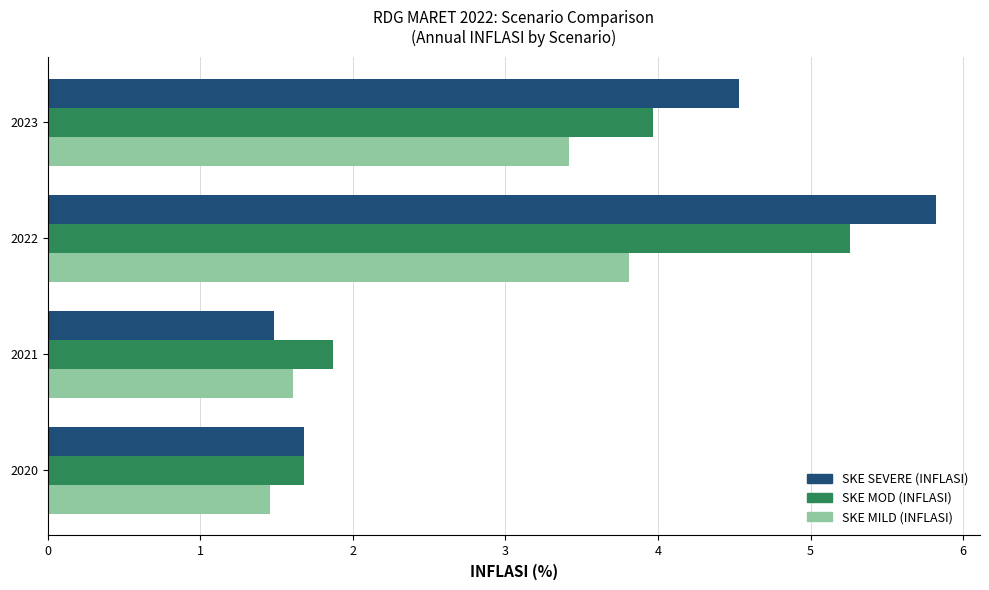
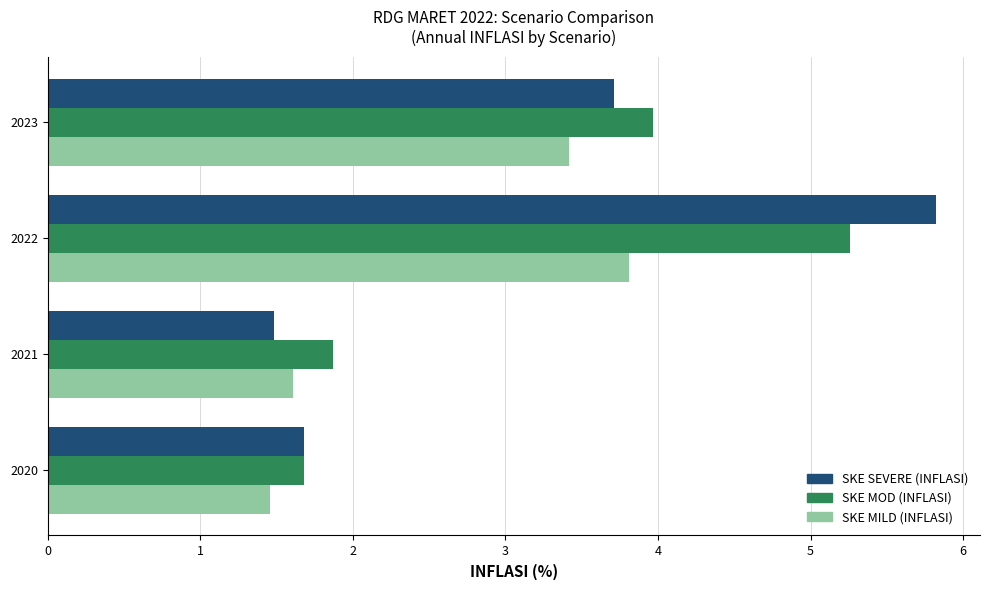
SKE SEVERE (INFLASI), 2023: 4.53 -> 3.71
